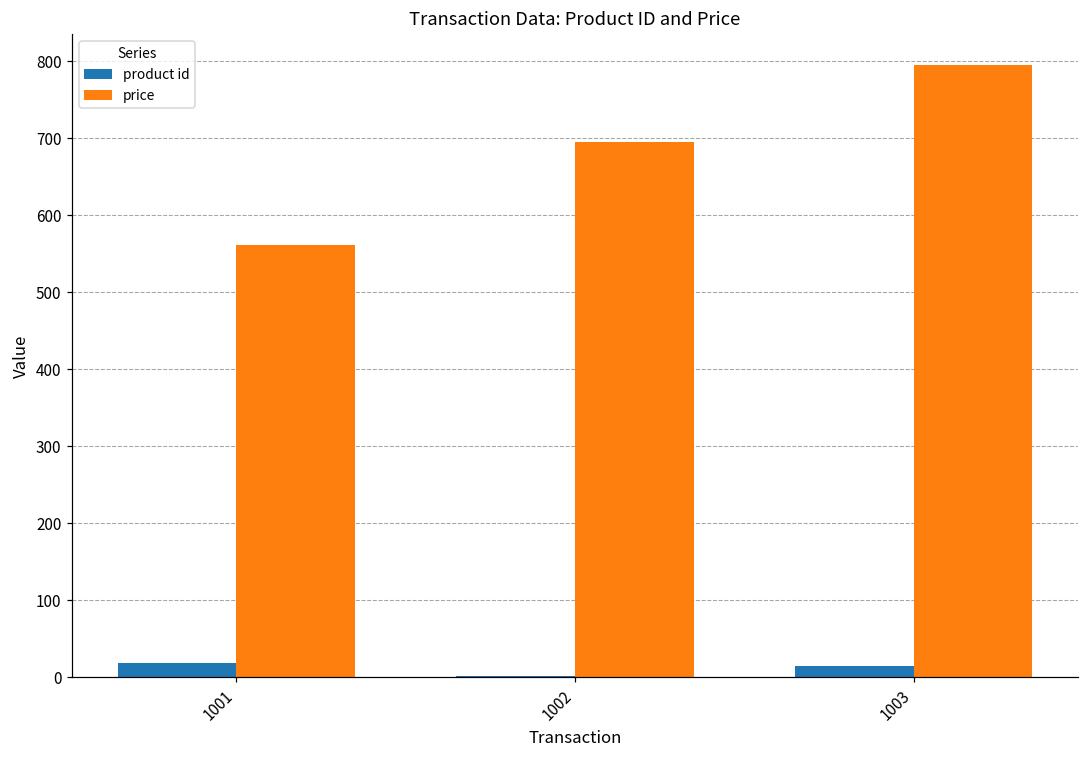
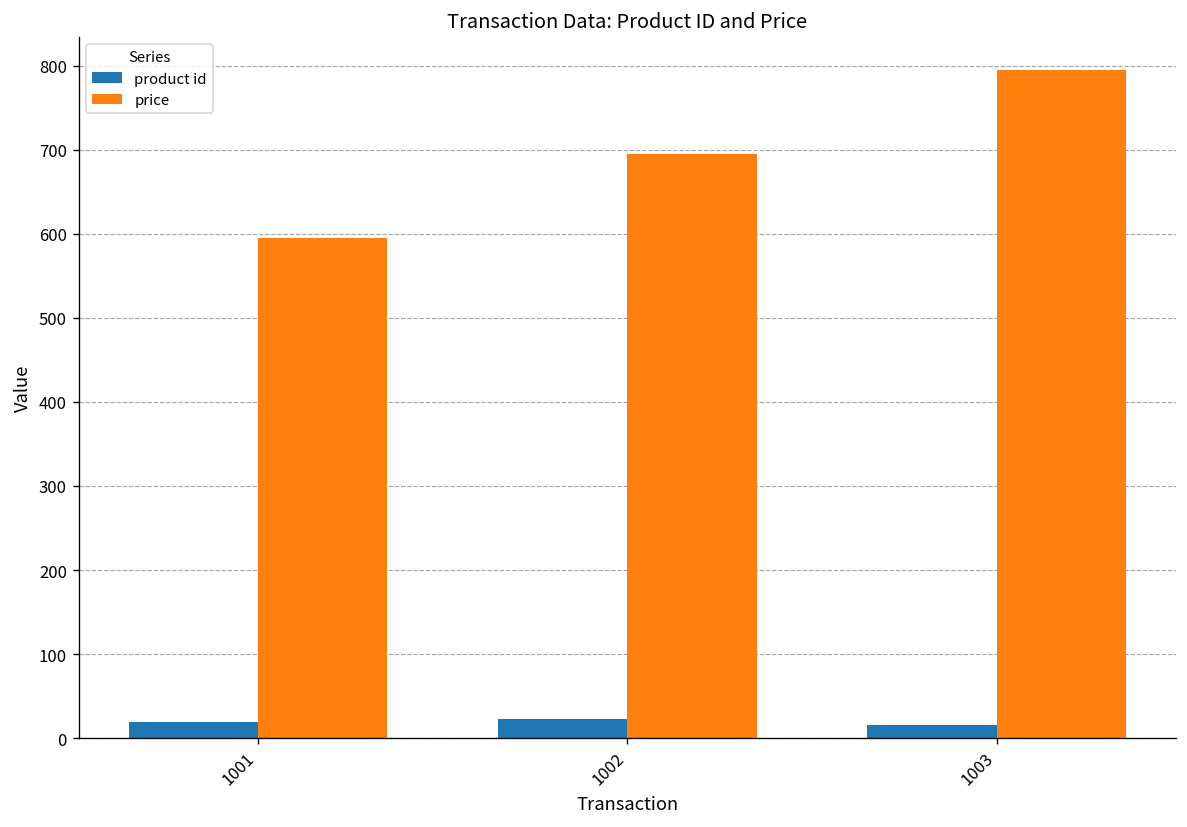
price, 1001: 560 -> 600
product id, 1002: 0 -> 20
